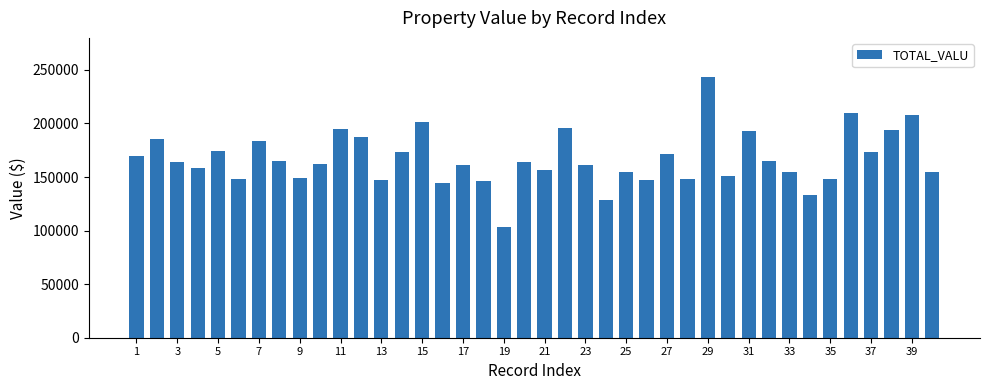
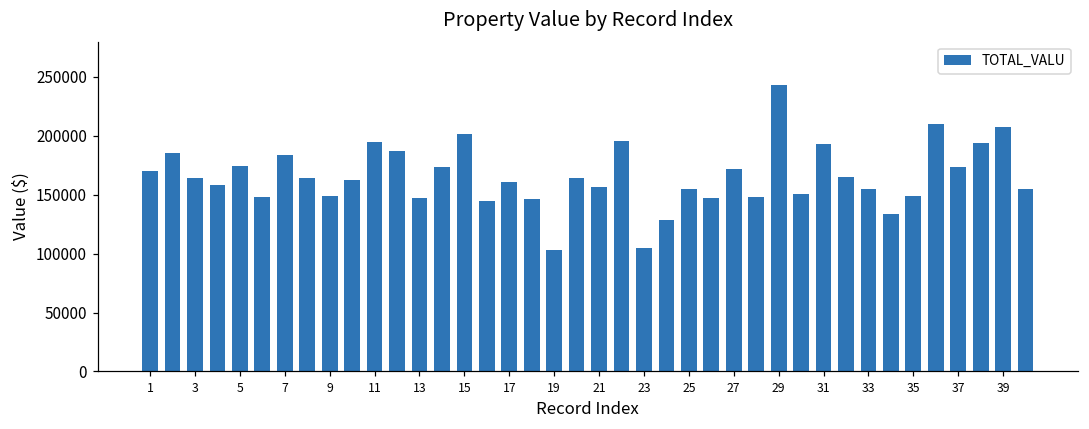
23: 162000 -> 105000
